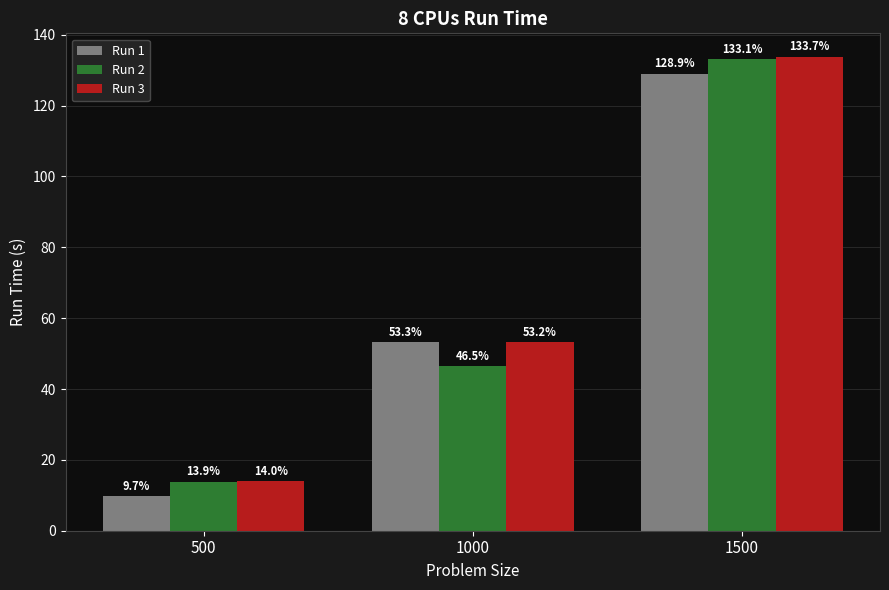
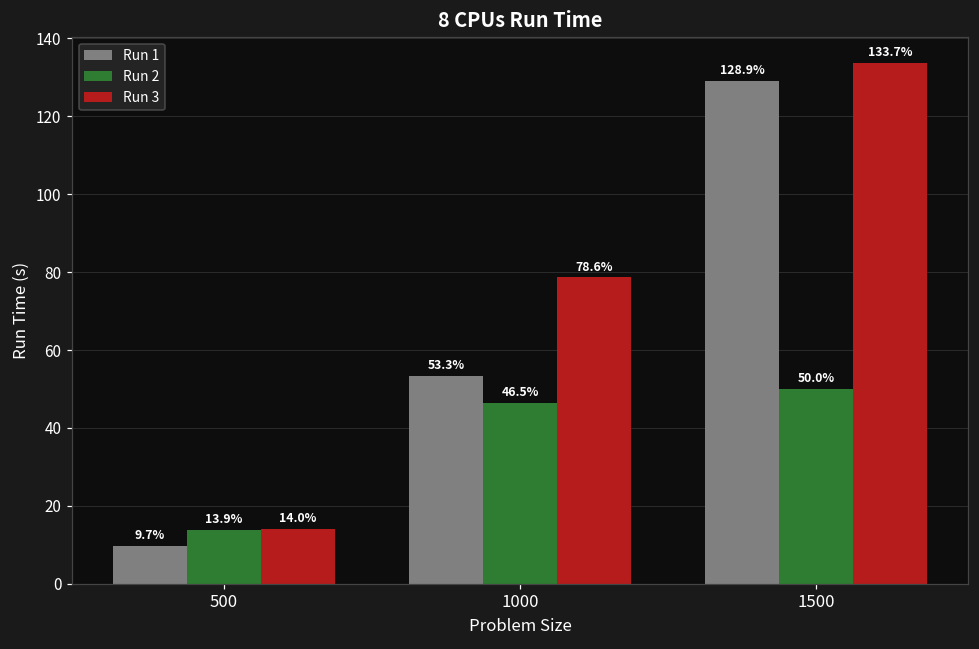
Run 3, 1000: 53.2% -> 78.6%
Run 2, 1500: 133.1% -> 50.0%
